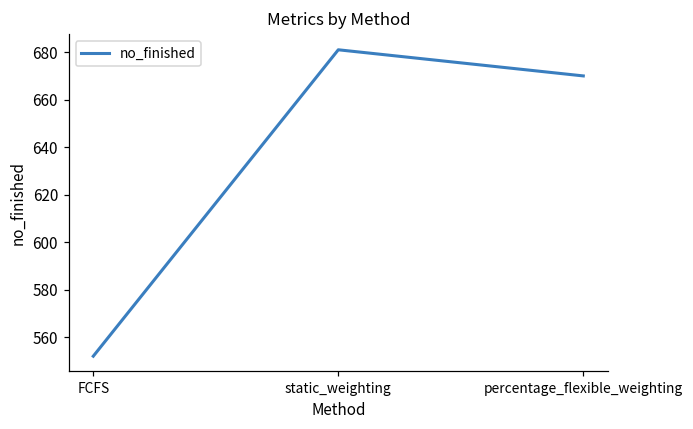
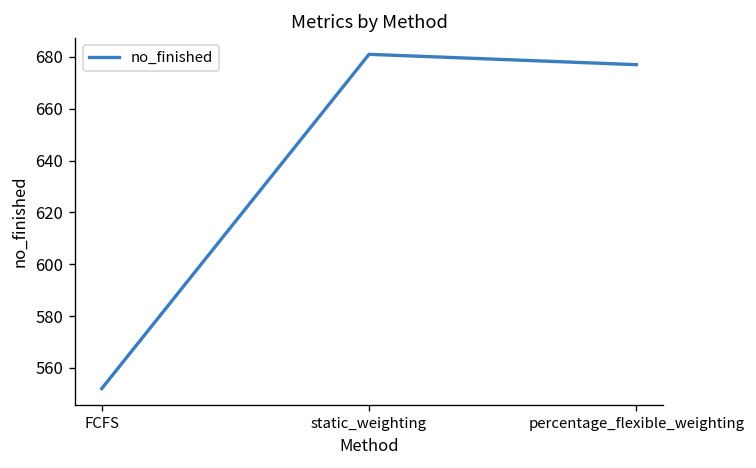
percentage_flexible_weighting: 670 -> 677
